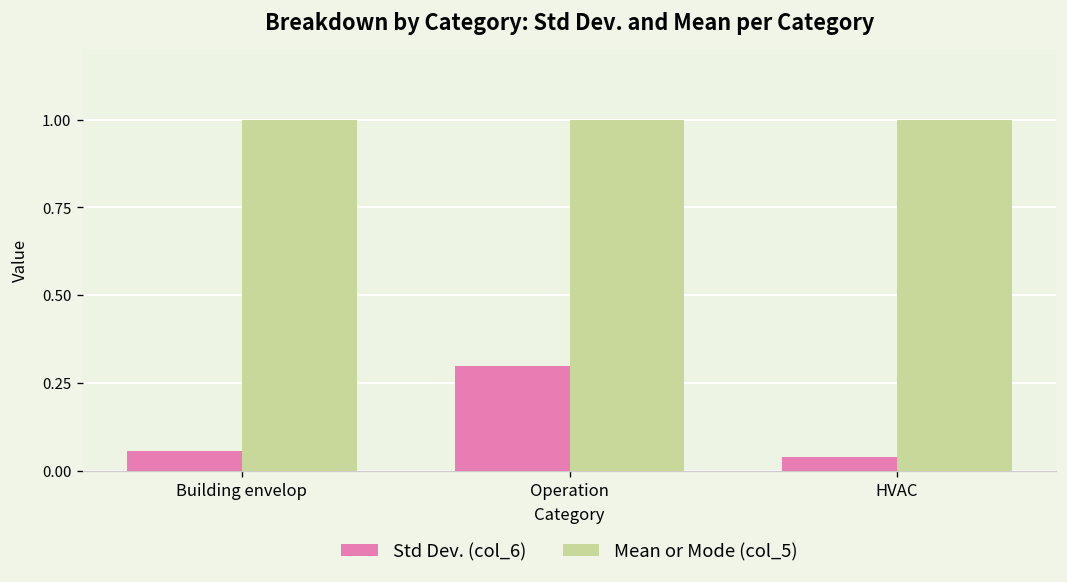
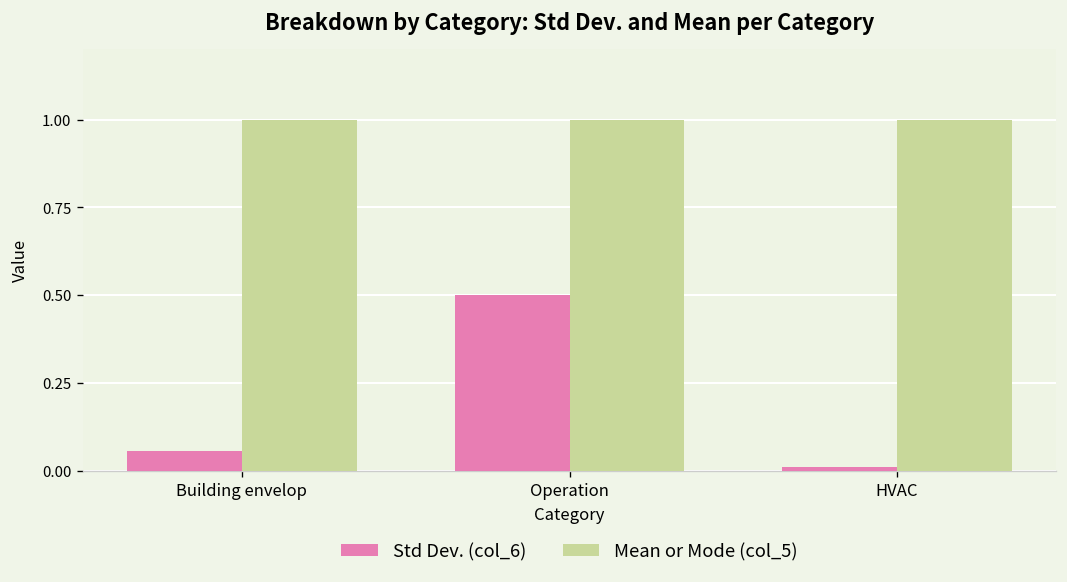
Std Dev. (col_6), Operation: 0.3 -> 0.5
Std Dev. (col_6), HVAC: 0.04 -> 0.01
